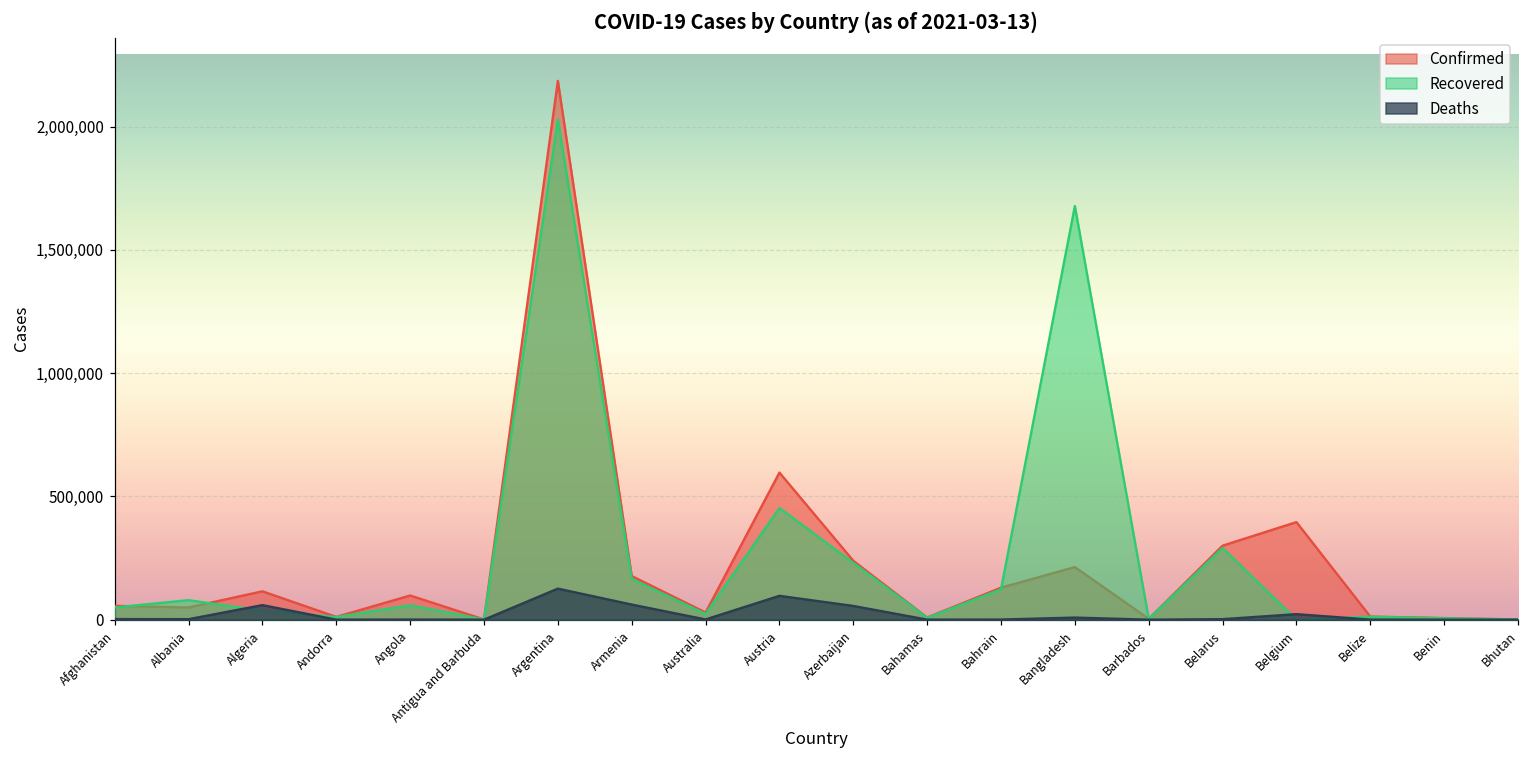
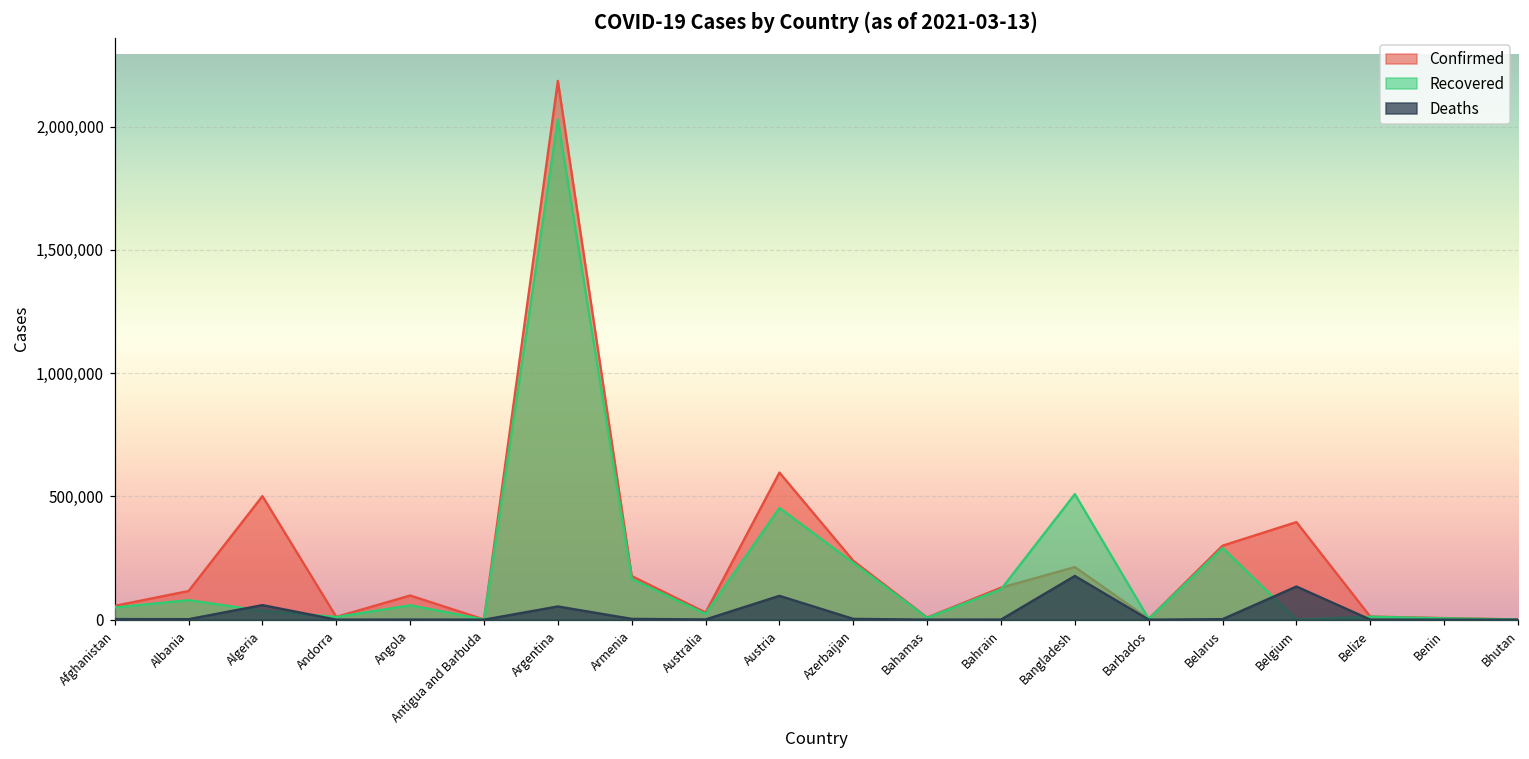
Confirmed, Albania: 50,000 -> 120,000
Confirmed, Algeria: 120,000 -> 500,000
Deaths, Argentina: 130,000 -> 50,000
Deaths, Armenia: 60,000 -> 0
Deaths, Azerbaijan: 60,000 -> 0
Recovered, Bangladesh: 1,680,000 -> 510,000
Deaths, Bangladesh: 10,000 -> 180,000
Deaths, Belgium: 20,000 -> 130,000
